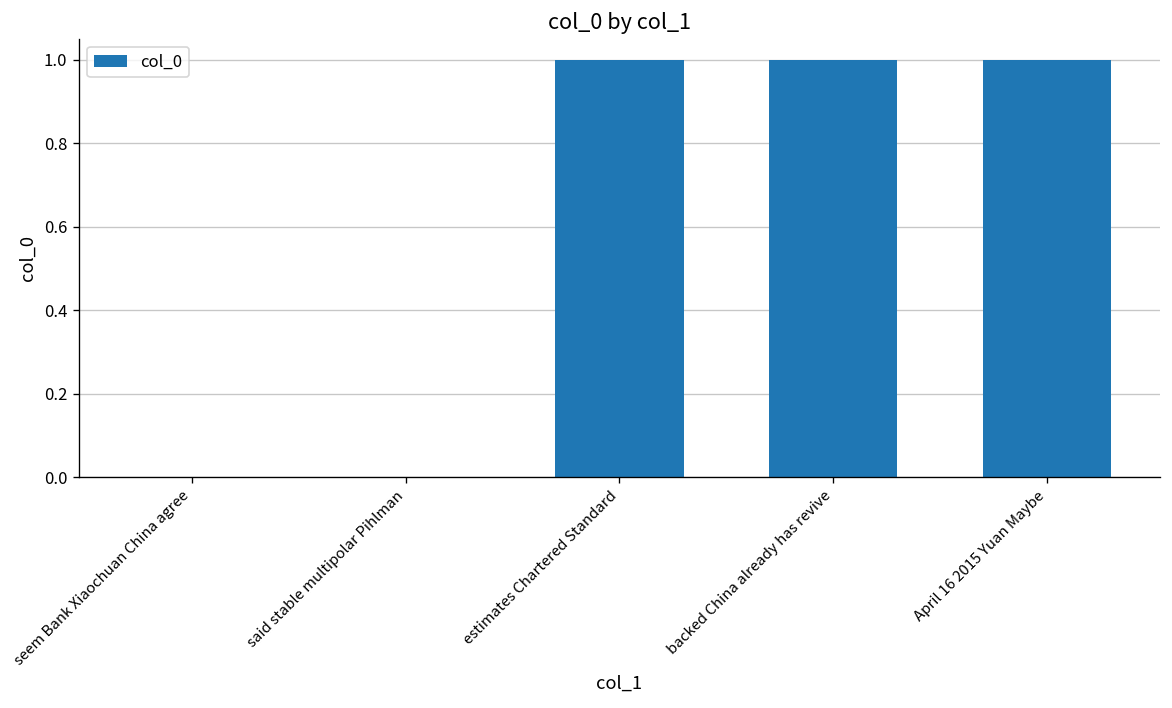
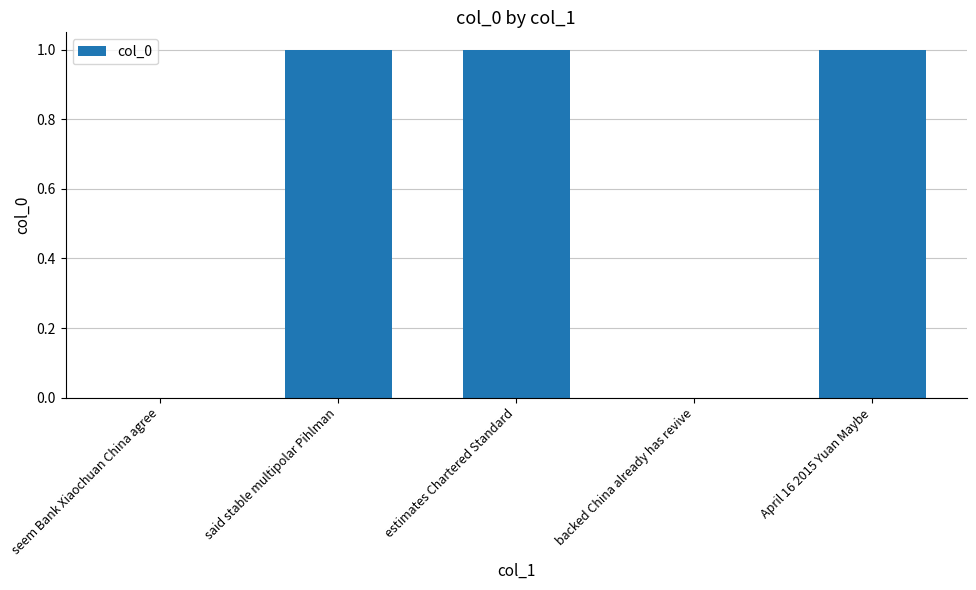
said stable multipolar Pihlman: 0 -> 1
backed China already has revive: 1 -> 0
